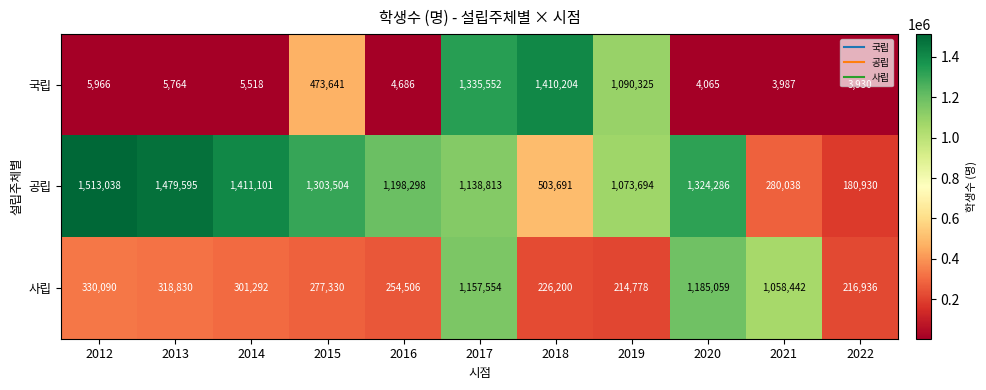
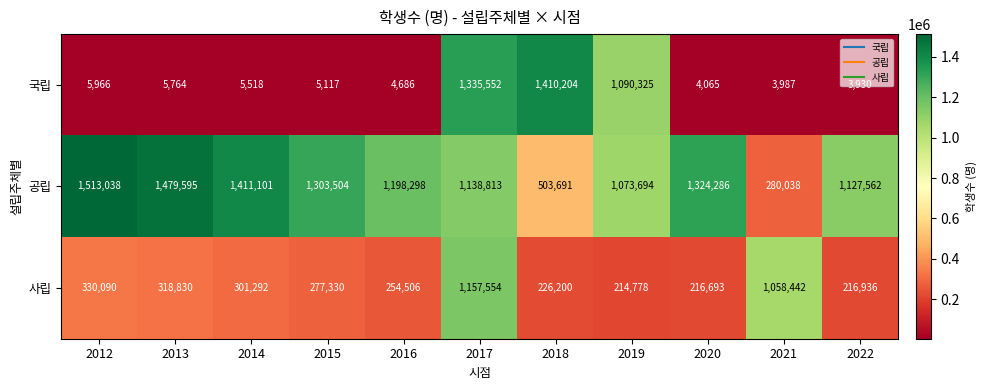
국립, 2015: 473,641 -> 5,117
공립, 2022: 180,930 -> 1,127,562
사립, 2020: 1,185,059 -> 216,693
